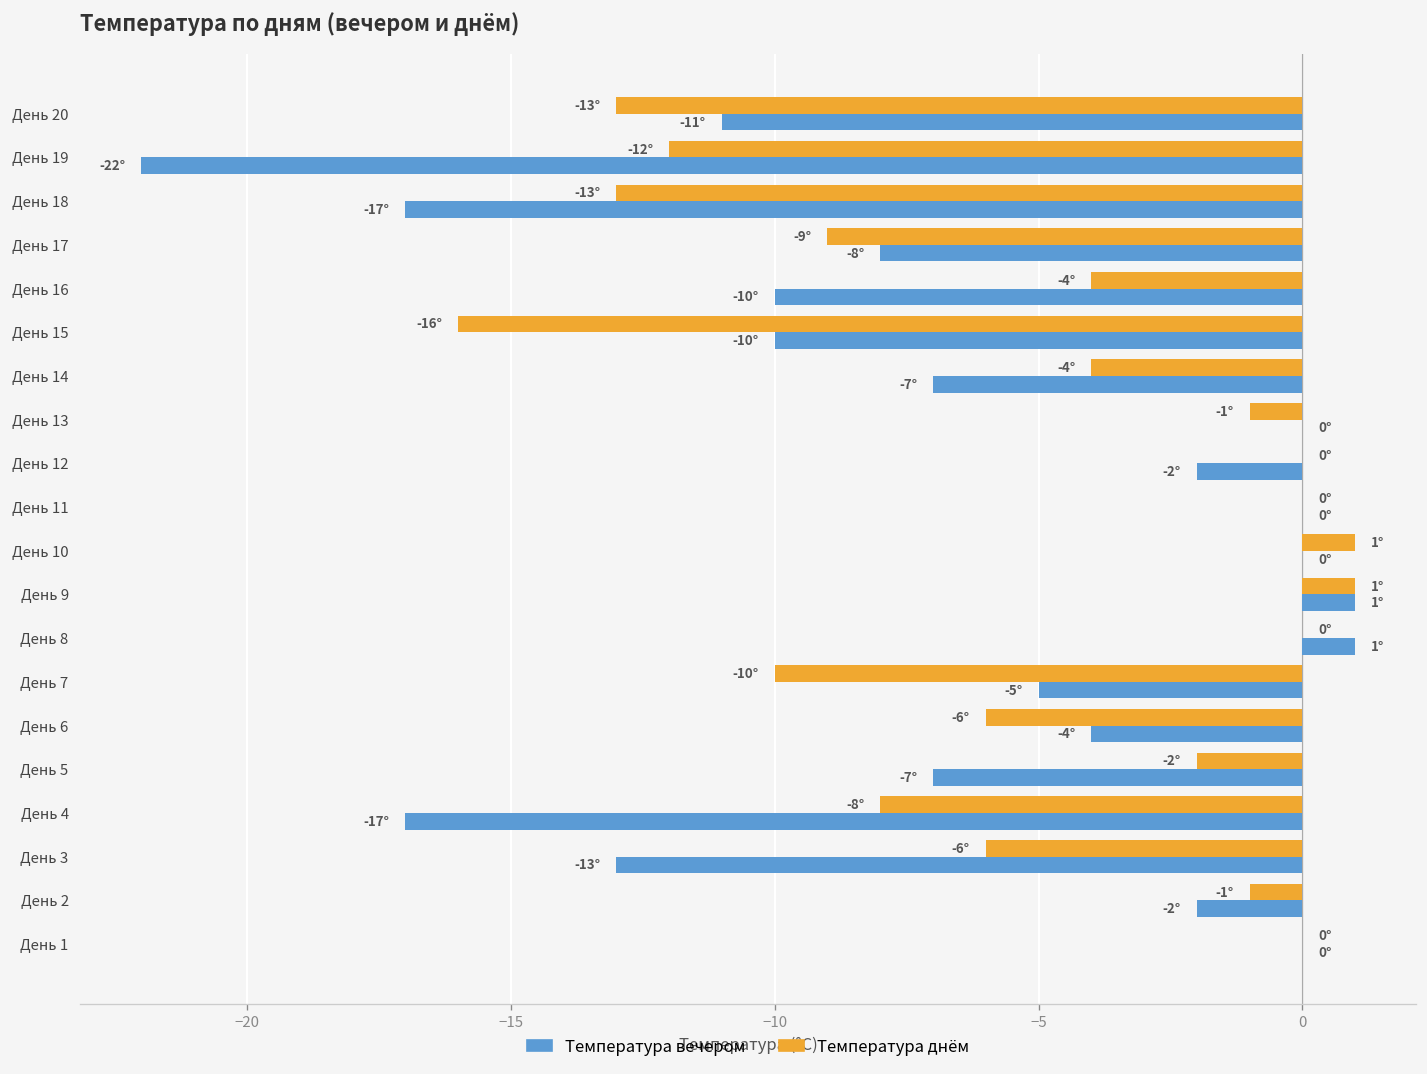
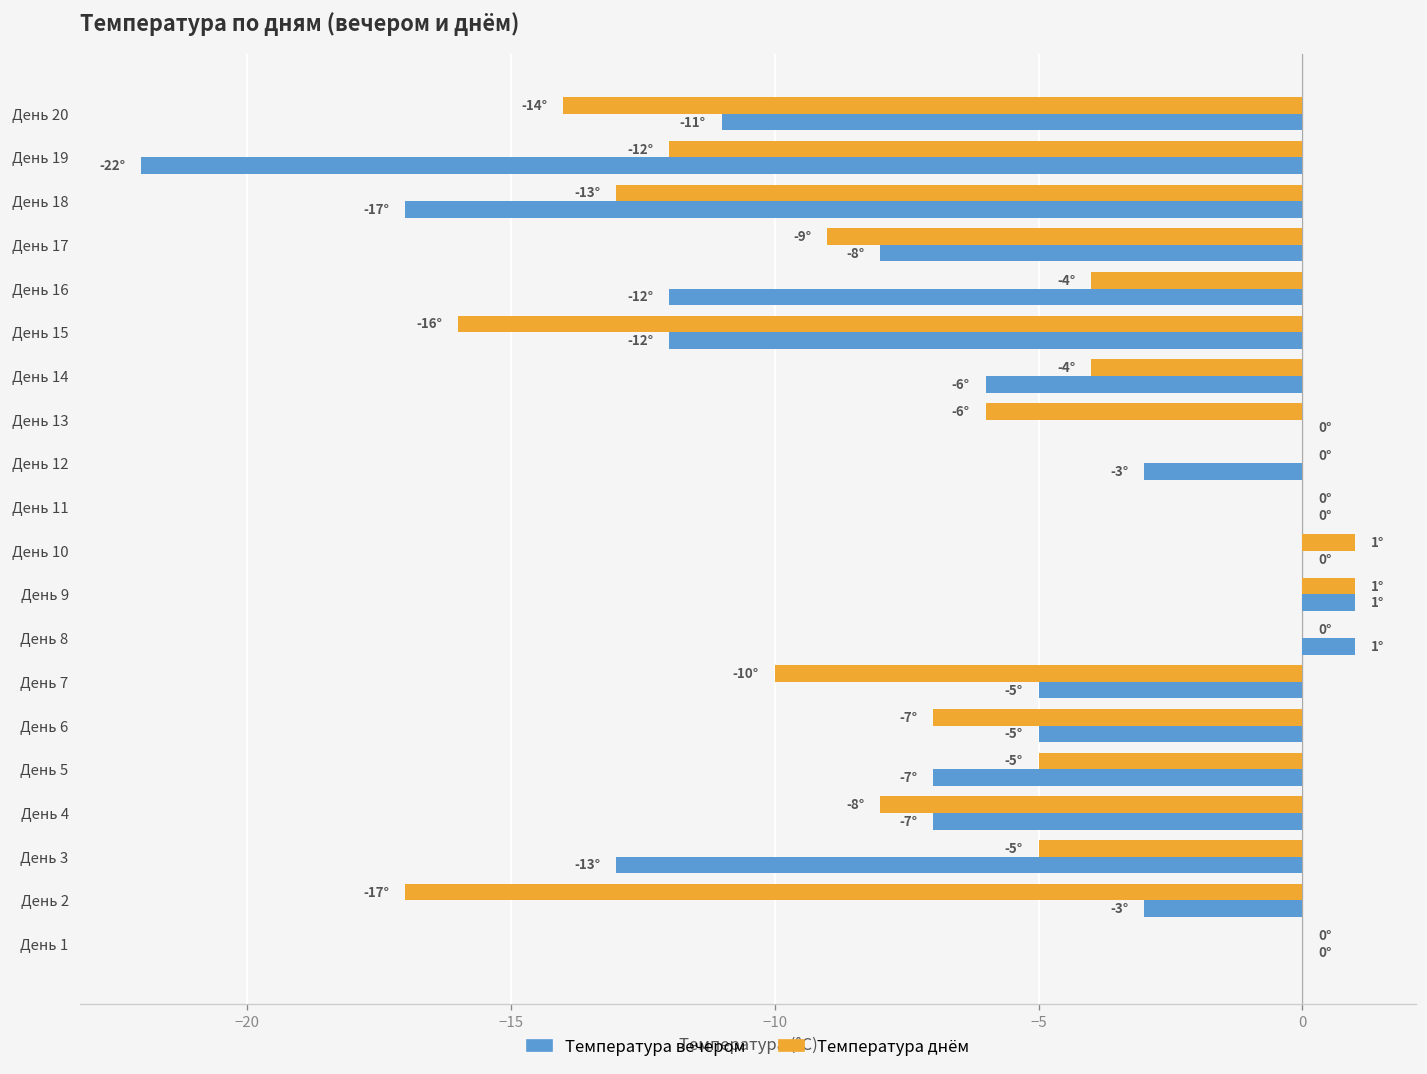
Температура днём, День 20: -13° -> -14°
Температура вечером, День 16: -10° -> -12°
Температура вечером, День 15: -10° -> -12°
Температура вечером, День 14: -7° -> -6°
Температура днём, День 13: -1° -> -6°
Температура вечером, День 12: -2° -> -3°
Температура днём, День 6: -6° -> -7°
Температура вечером, День 6: -4° -> -5°
Температура днём, День 5: -2° -> -5°
Температура вечером, День 4: -17° -> -7°
Температура днём, День 3: -6° -> -5°
Температура днём, День 2: -1° -> -17°
Температура вечером, День 2: -2° -> -3°
